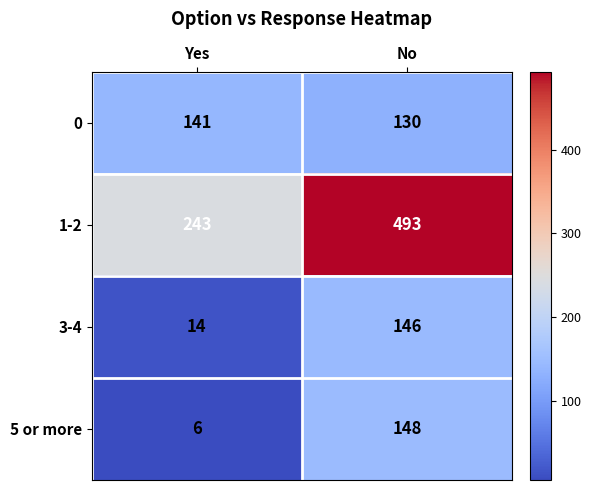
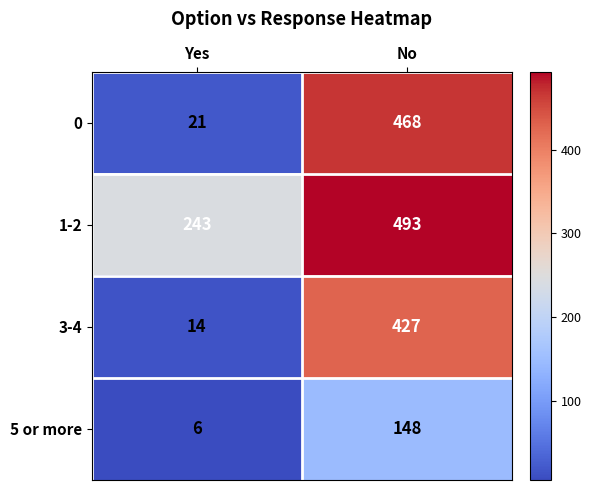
0, Yes: 141 -> 21
0, No: 130 -> 468
3-4, No: 146 -> 427
